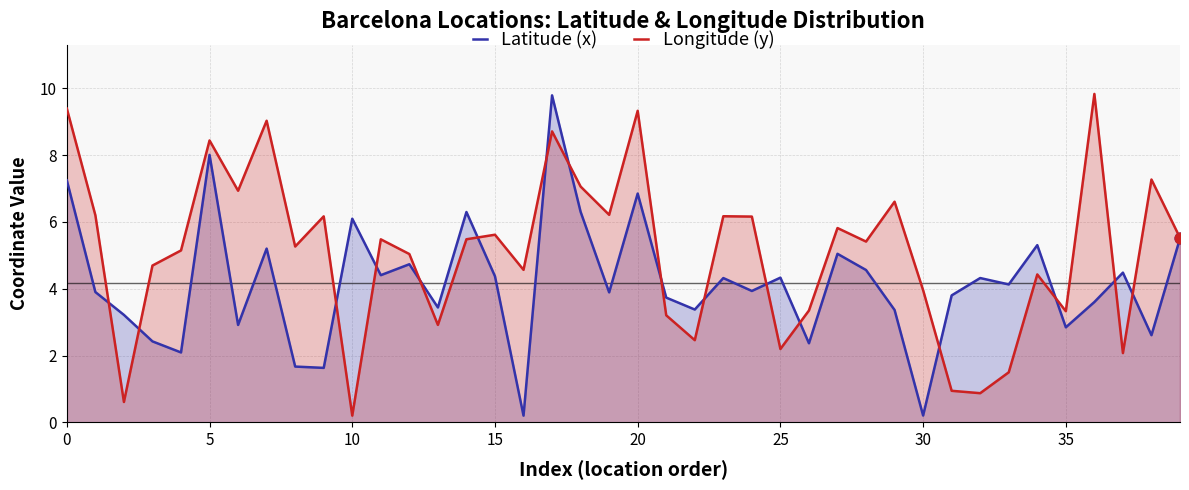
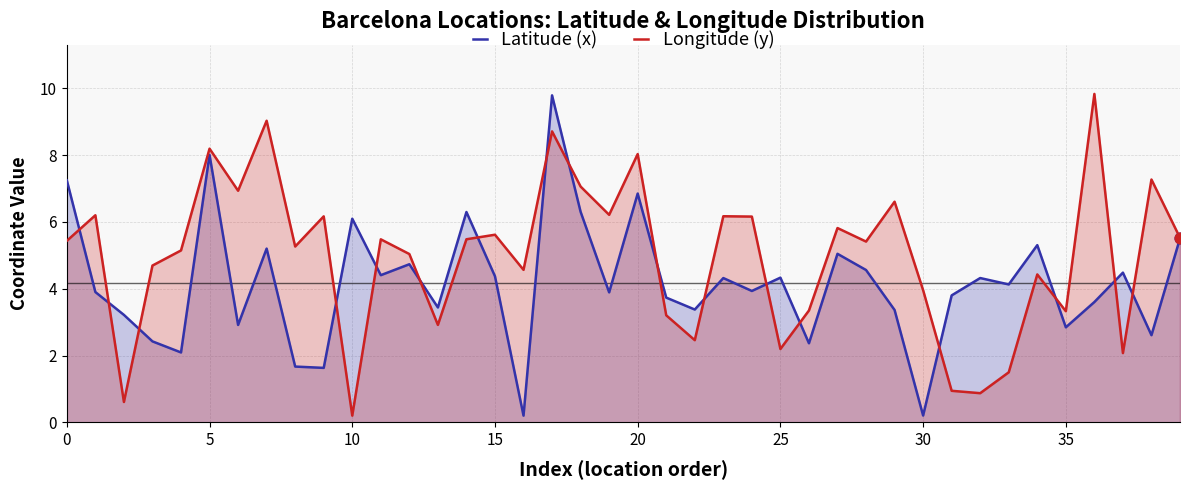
Longitude (y), 0: 9.4 -> 5.4
Longitude (y), 5: 8.4 -> 8.2
Longitude (y), 20: 9.3 -> 8.0
